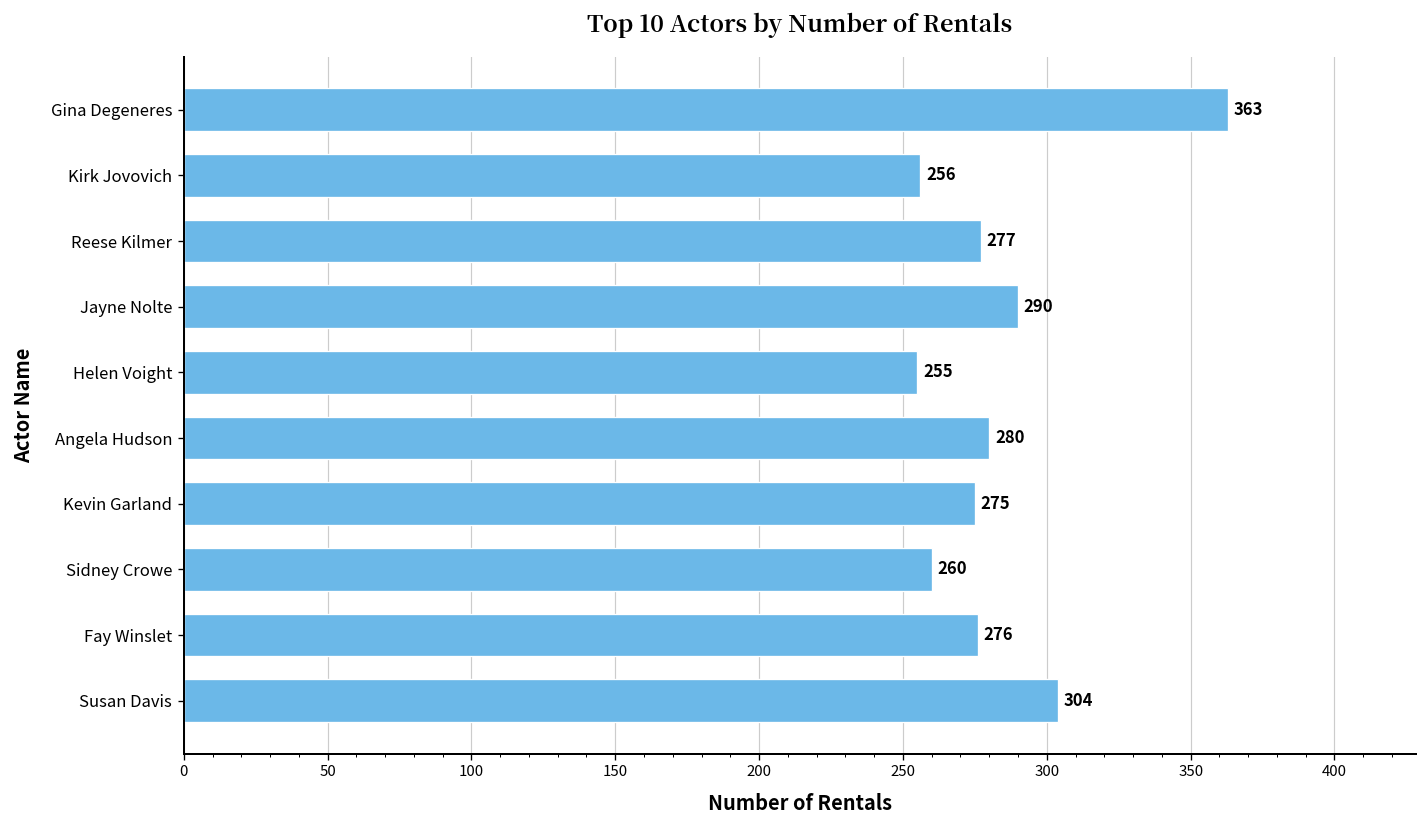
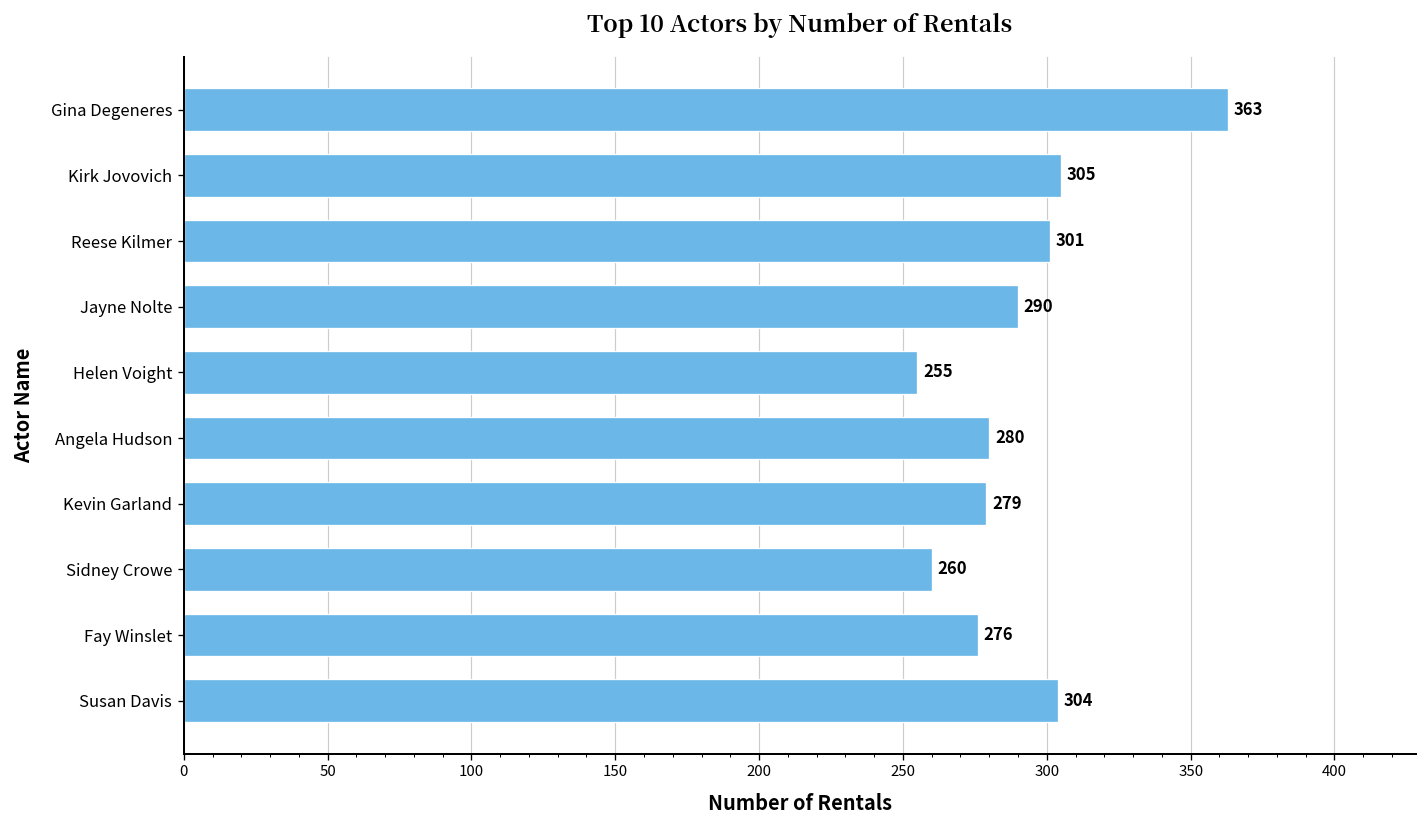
Kirk Jovovich: 256 -> 305
Reese Kilmer: 277 -> 301
Kevin Garland: 275 -> 279
